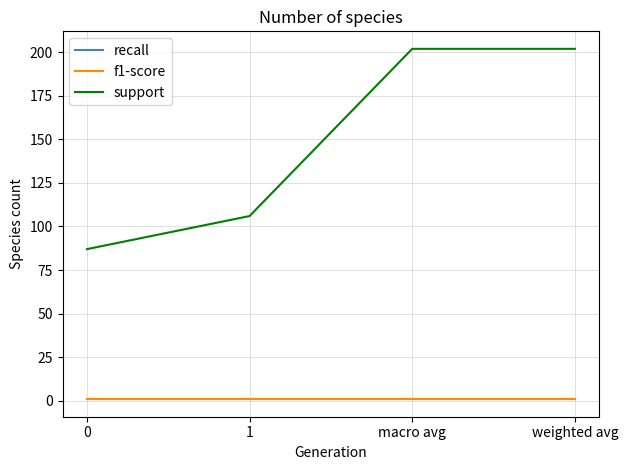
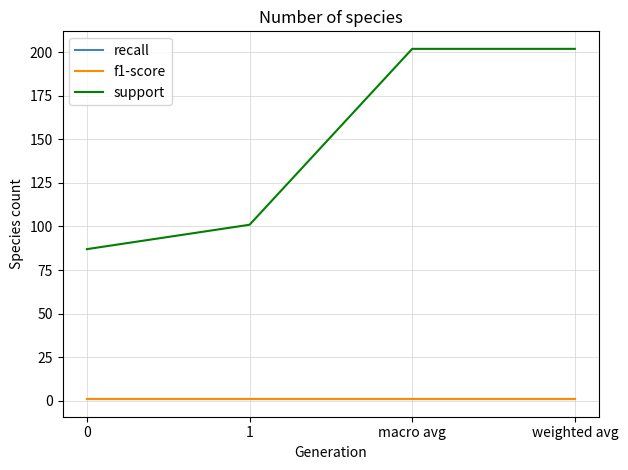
support, 1: 106 -> 101
